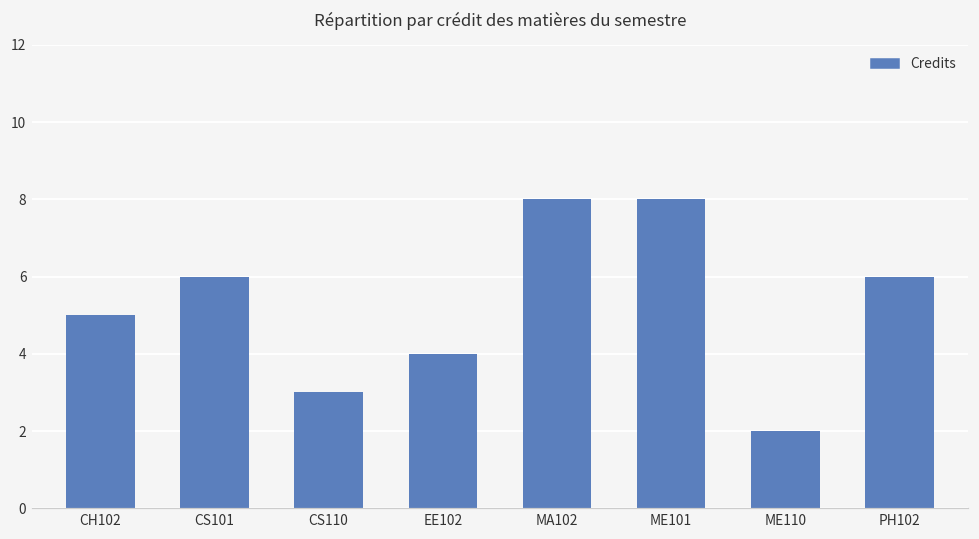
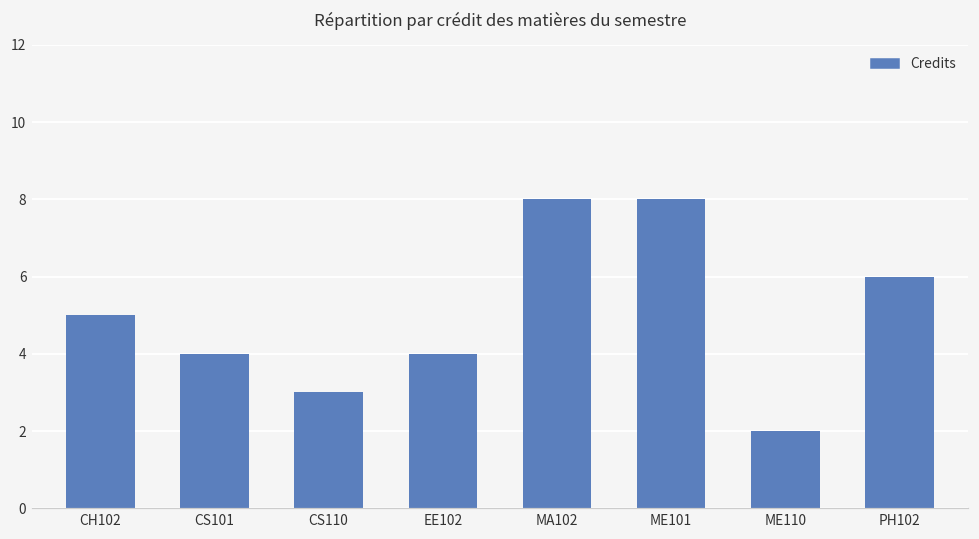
CS101: 6 -> 4
